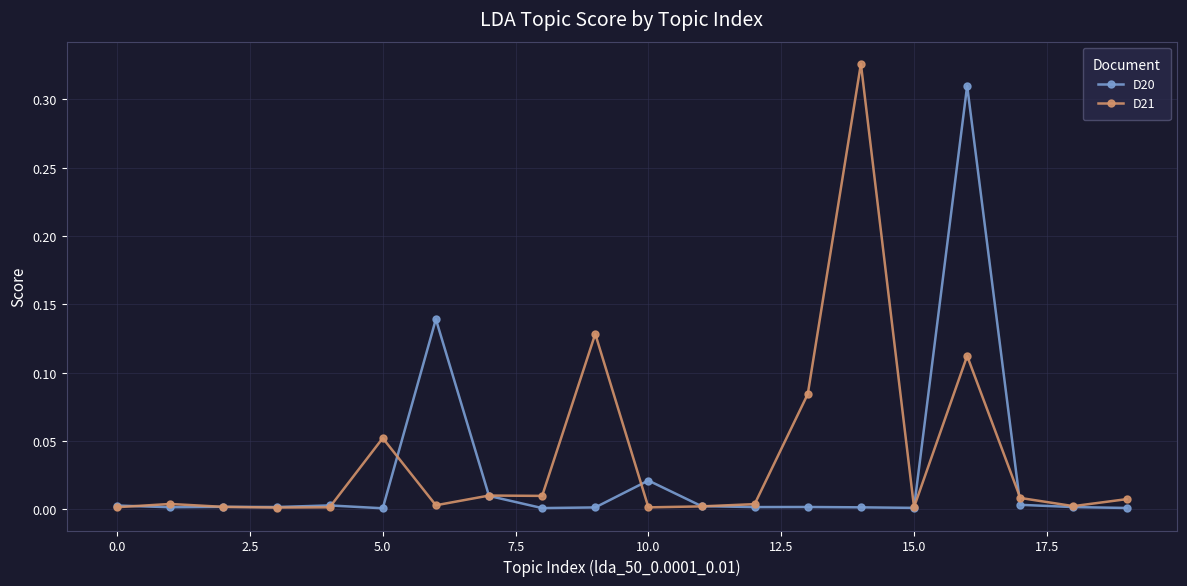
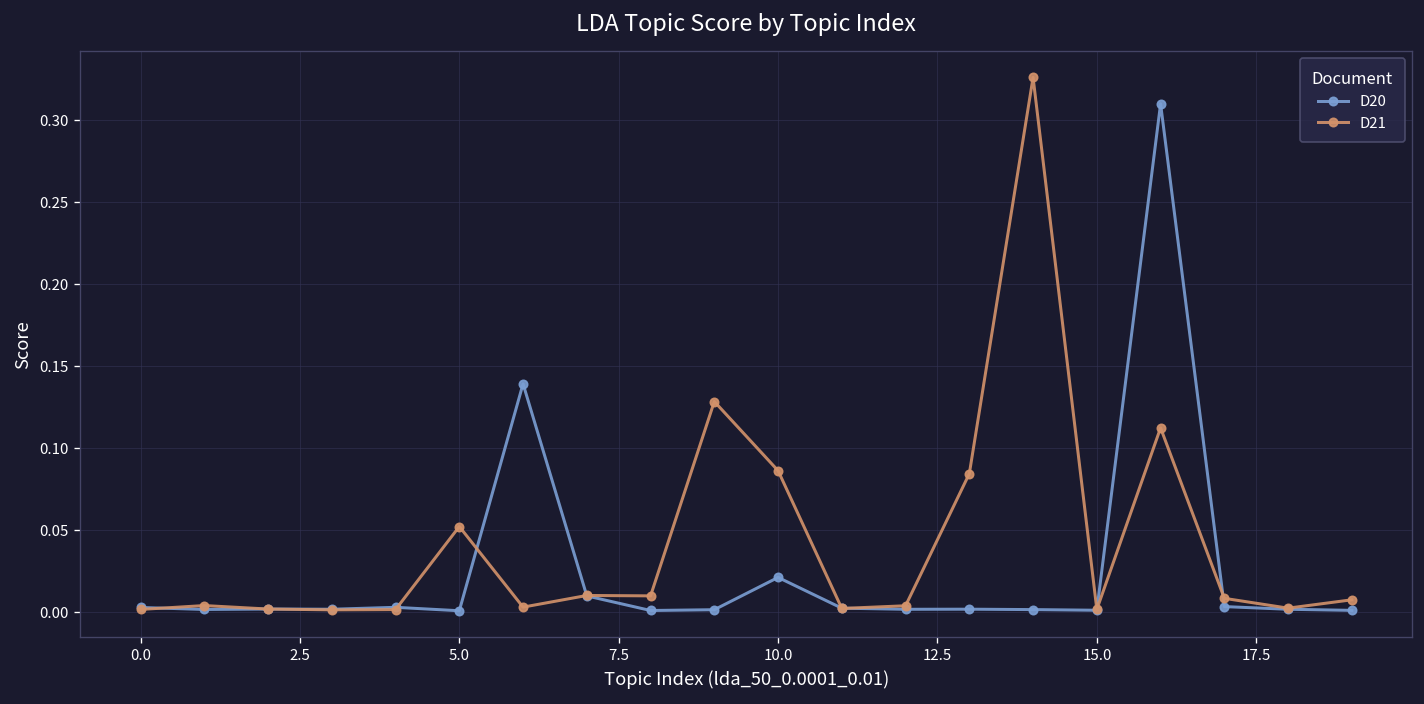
D21, 10.0: 0.001 -> 0.086
